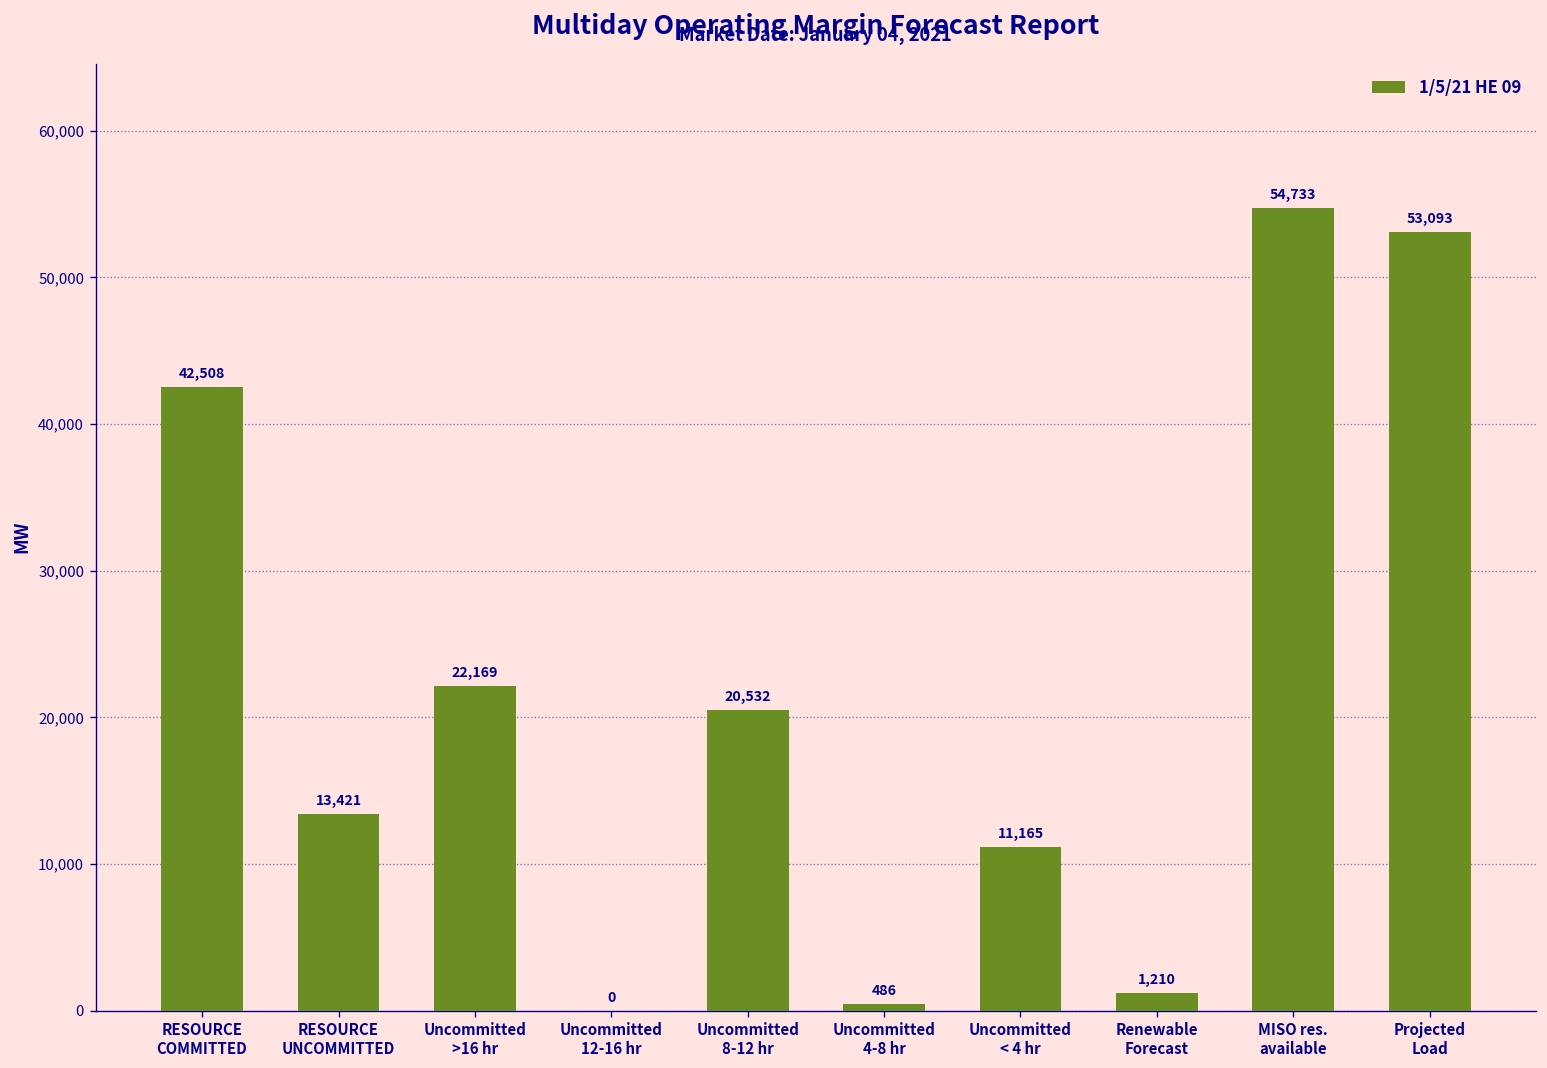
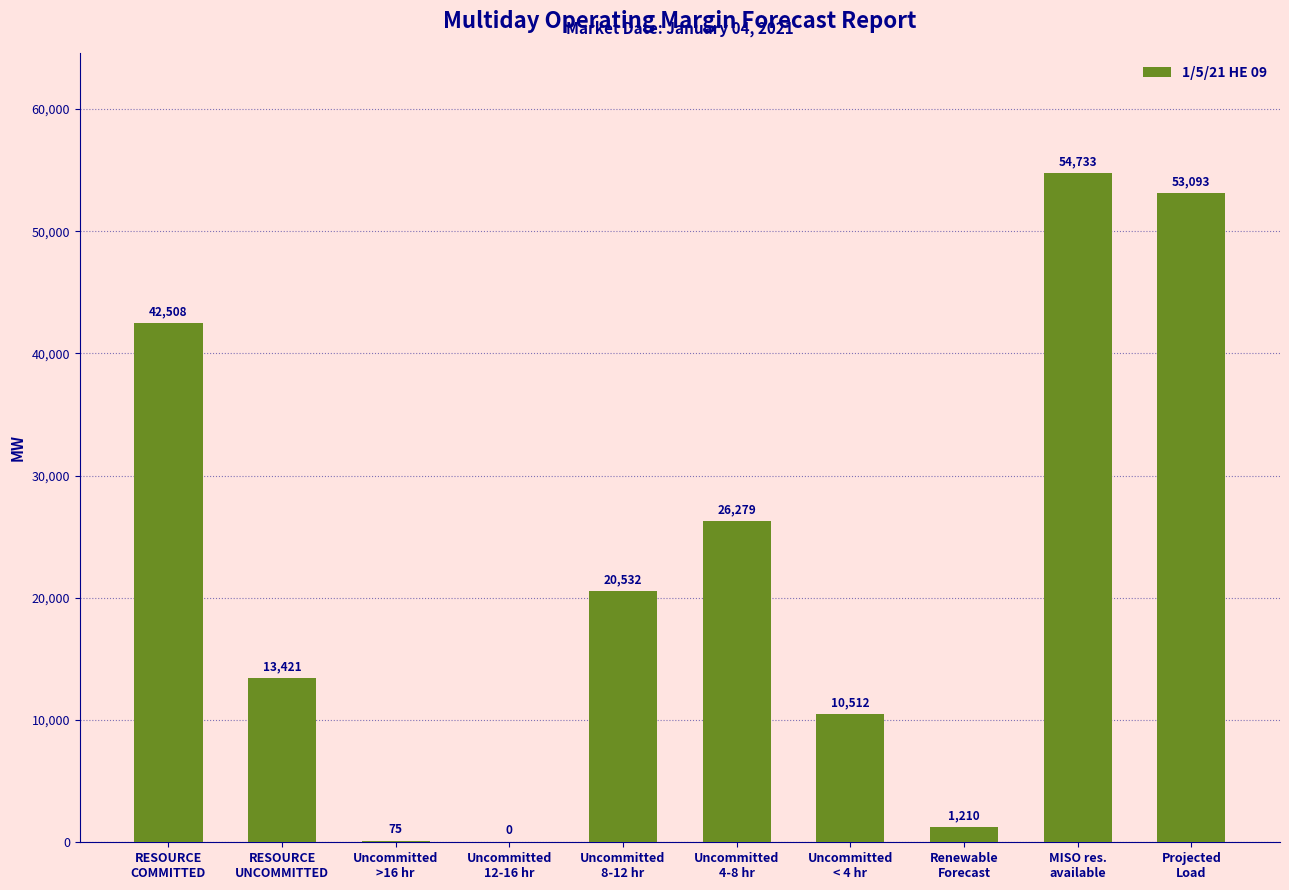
Uncommitted >16 hr: 22,169 -> 75
Uncommitted 4-8 hr: 486 -> 26,279
Uncommitted < 4 hr: 11,165 -> 10,512
